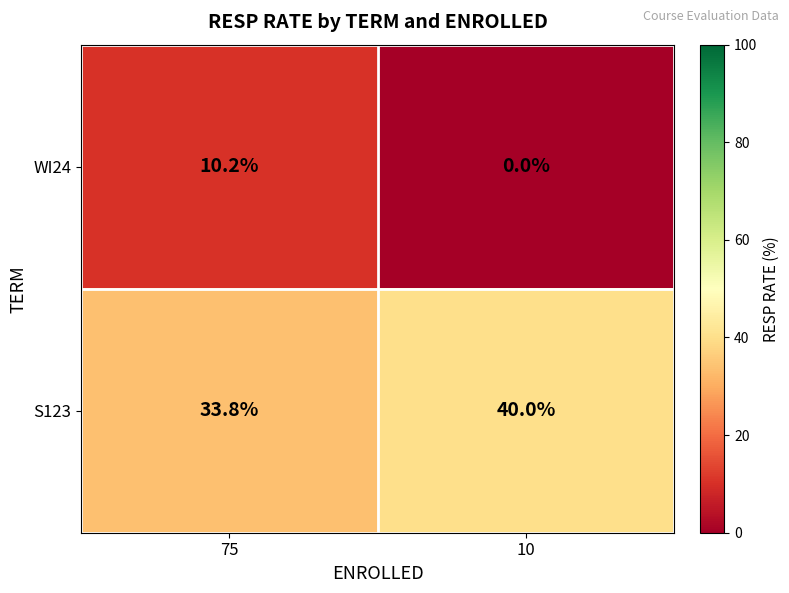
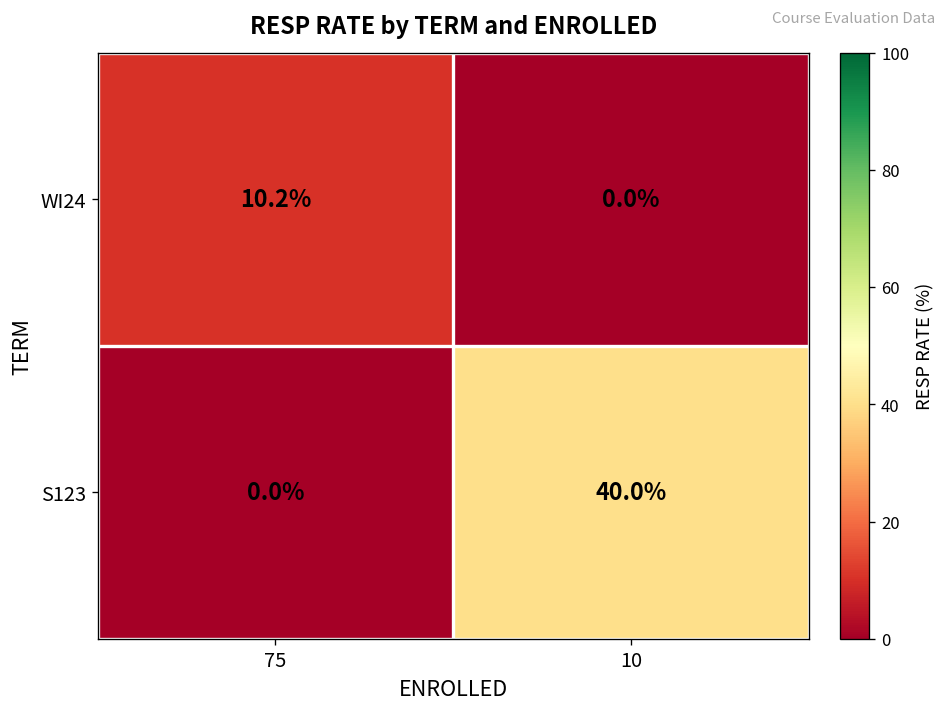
S123, 75: 33.8% -> 0.0%
